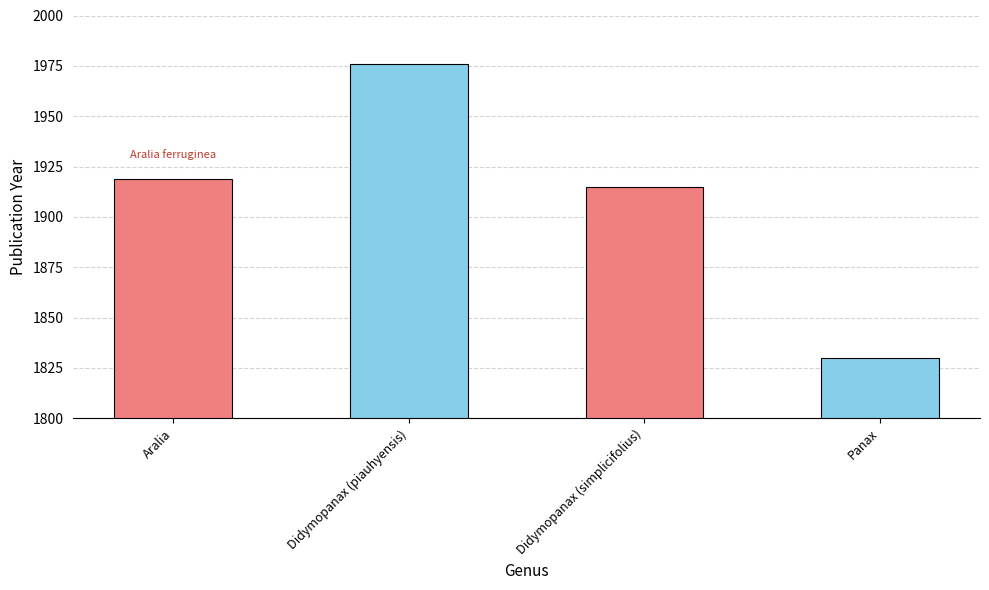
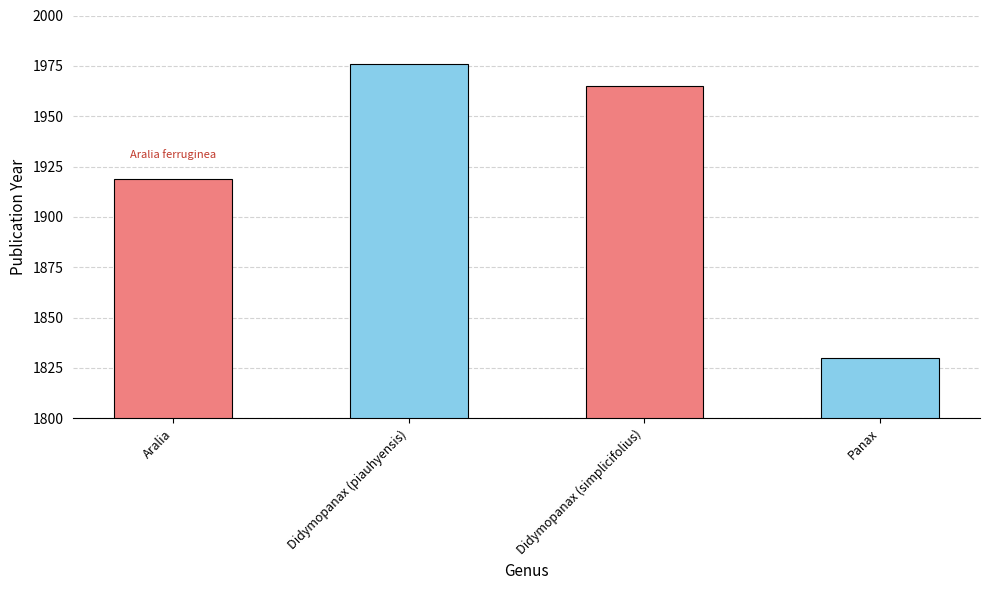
Didymopanax (simplicifolius): 1915 -> 1965
